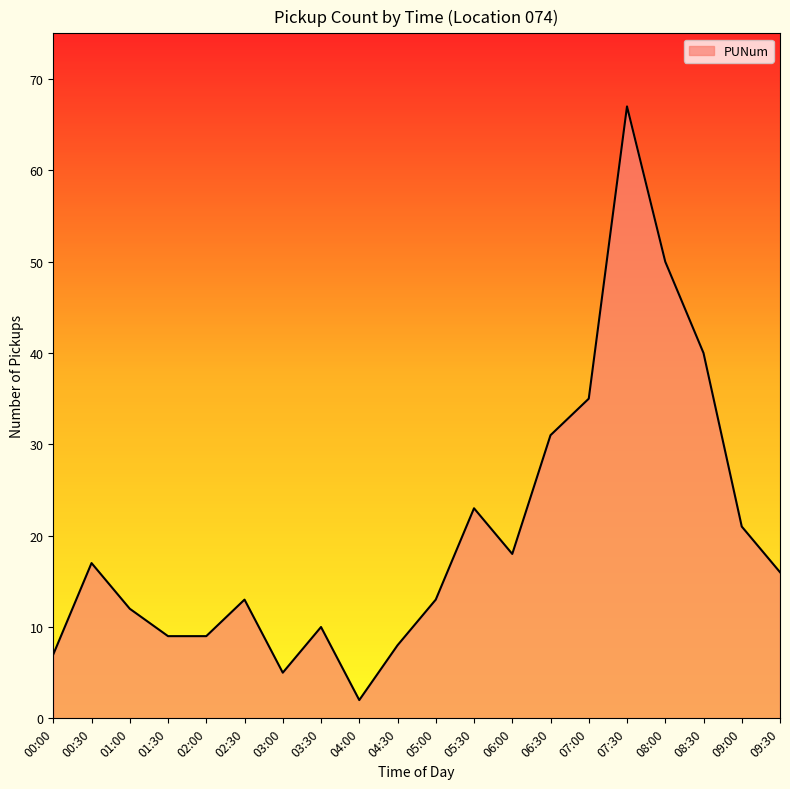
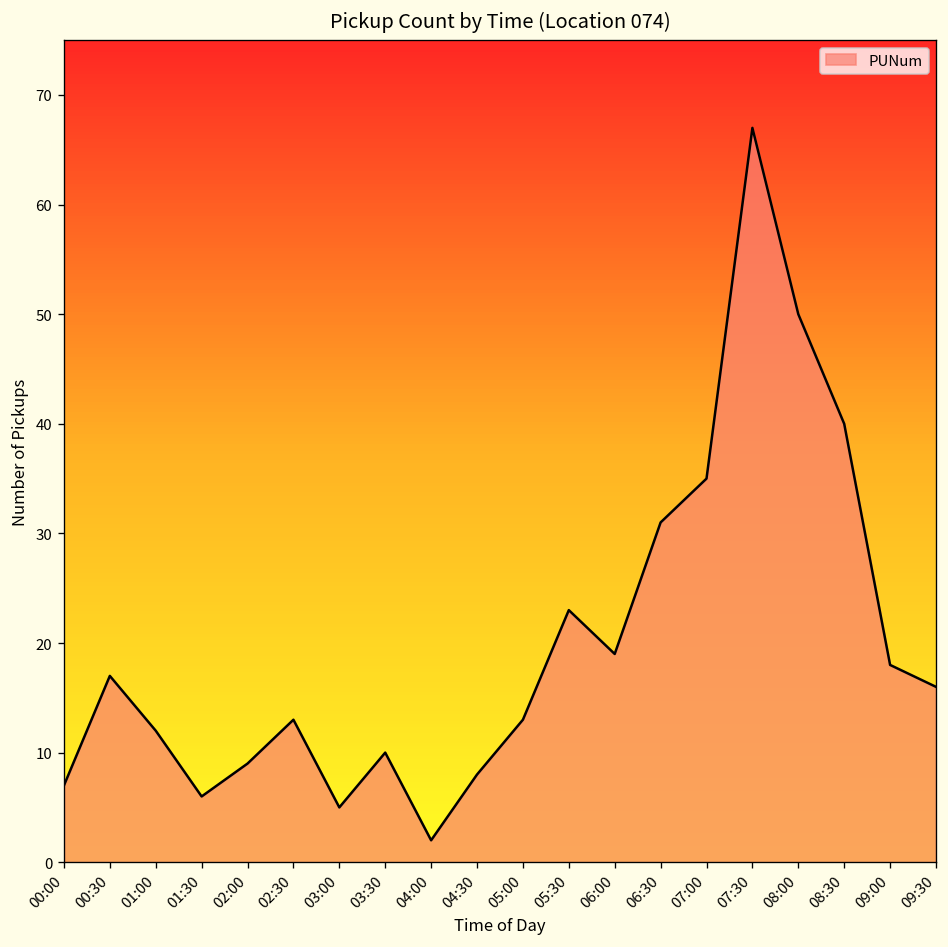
01:30: 9 -> 6
06:00: 18 -> 19
09:00: 21 -> 18
